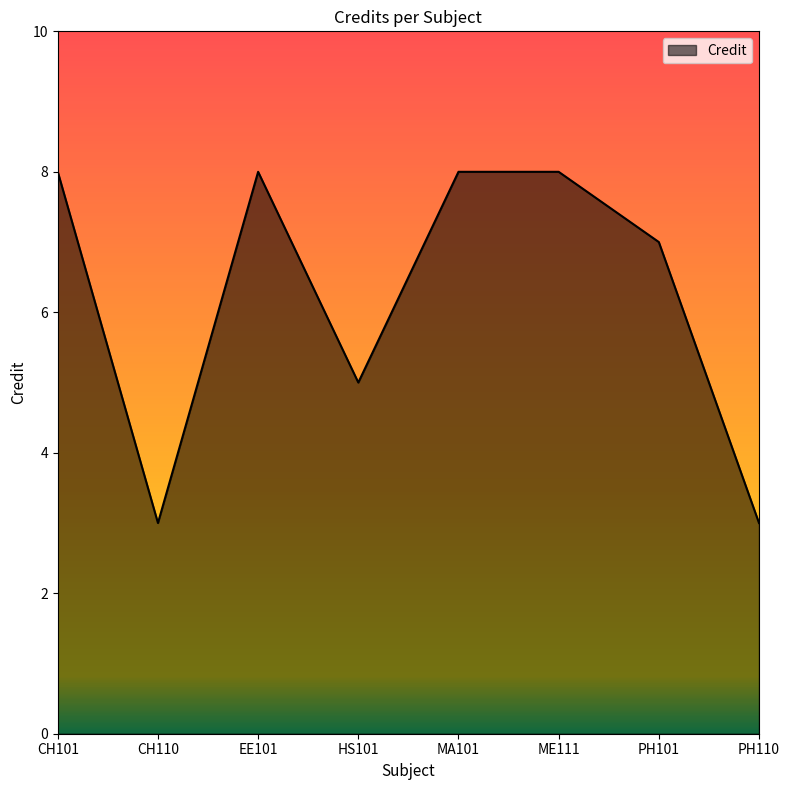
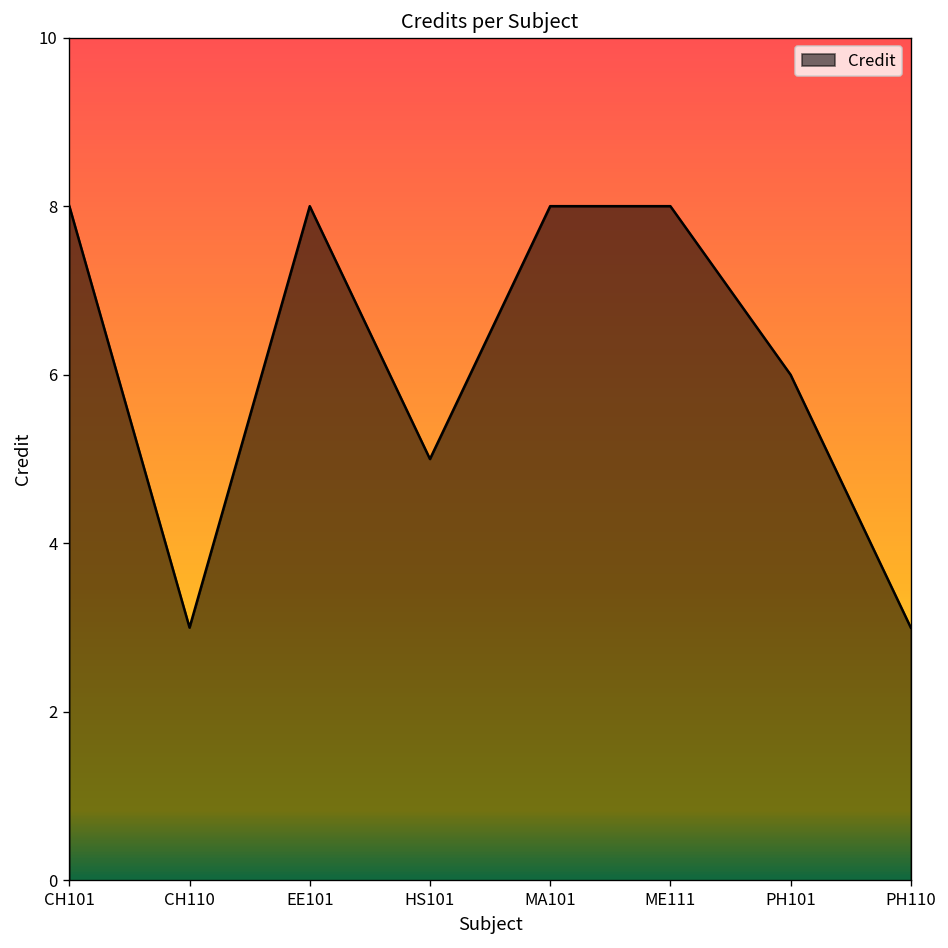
PH101: 7 -> 6
